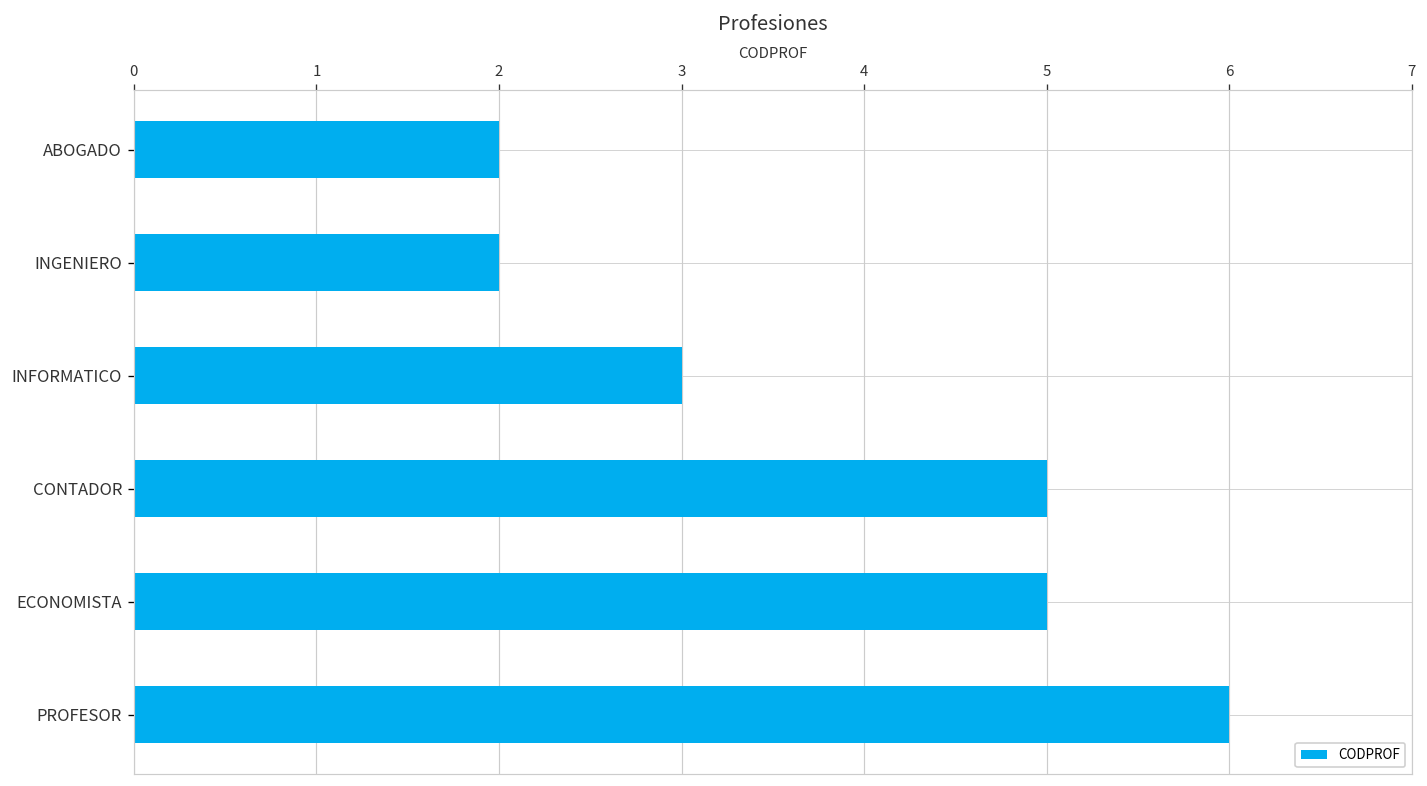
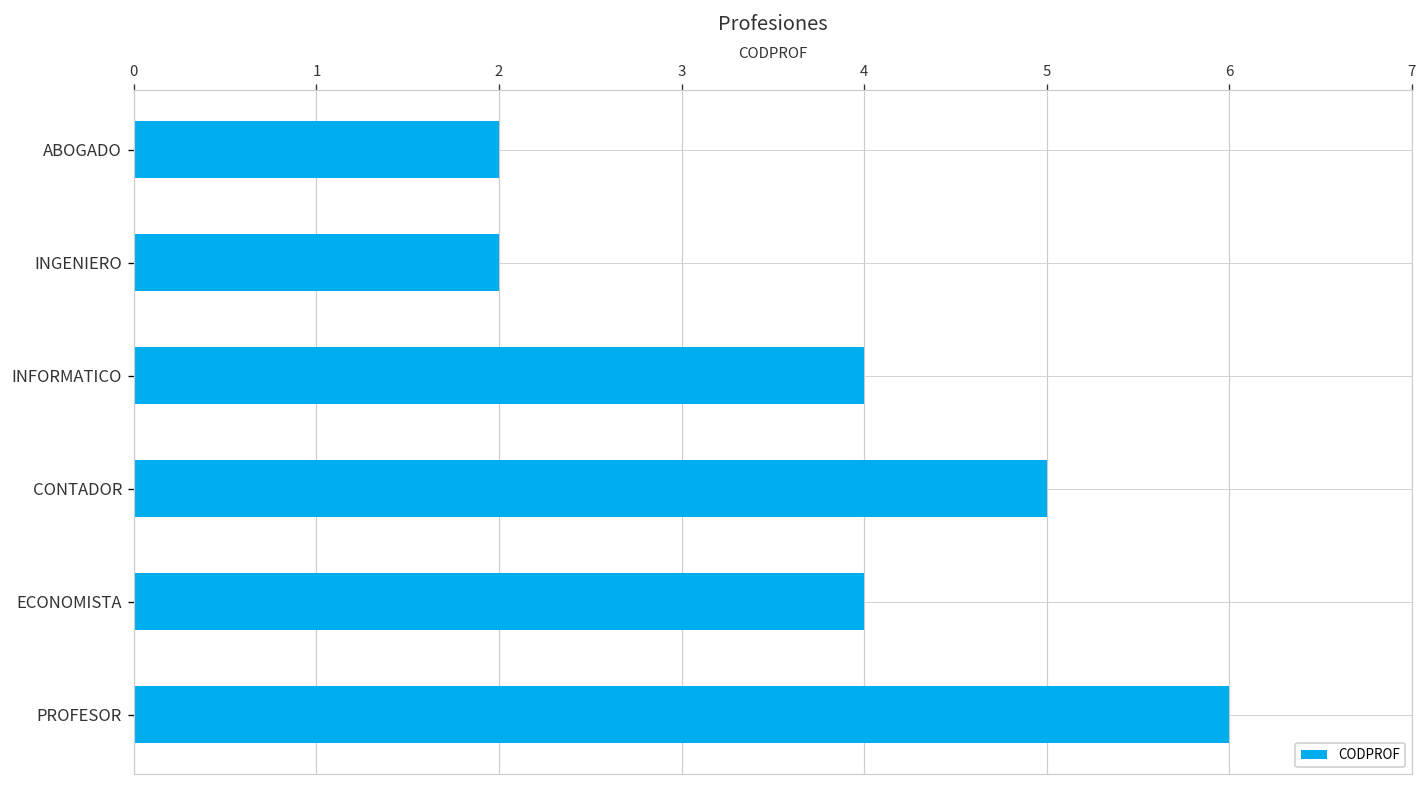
INFORMATICO: 3 -> 4
ECONOMISTA: 5 -> 4
